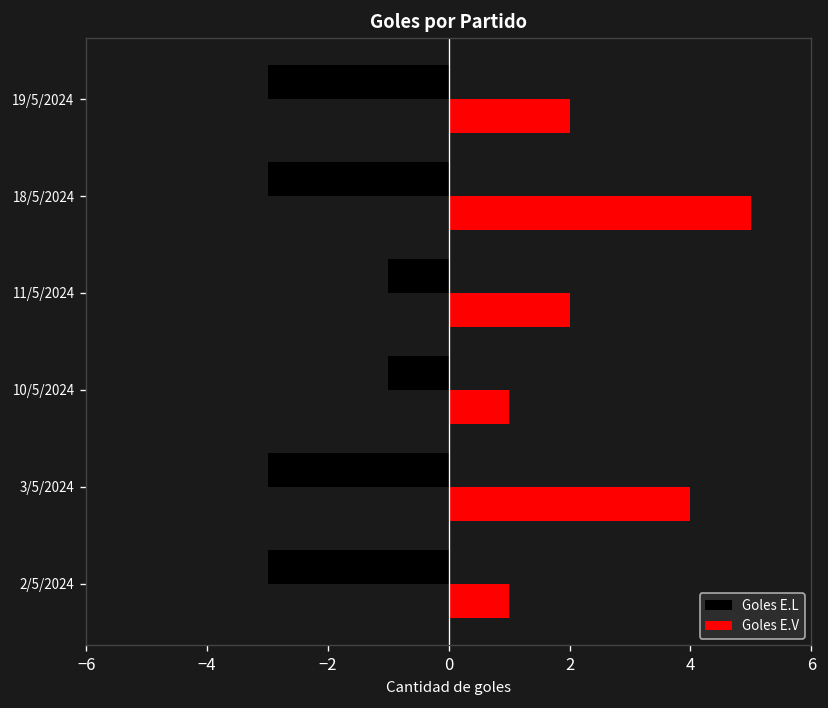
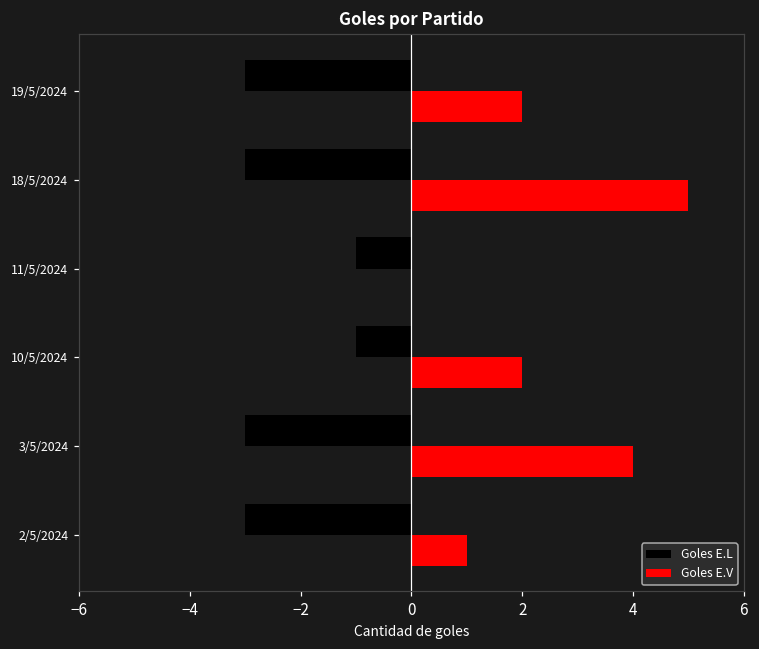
Goles E.V, 11/5/2024: 2 -> 0
Goles E.V, 10/5/2024: 1 -> 2
